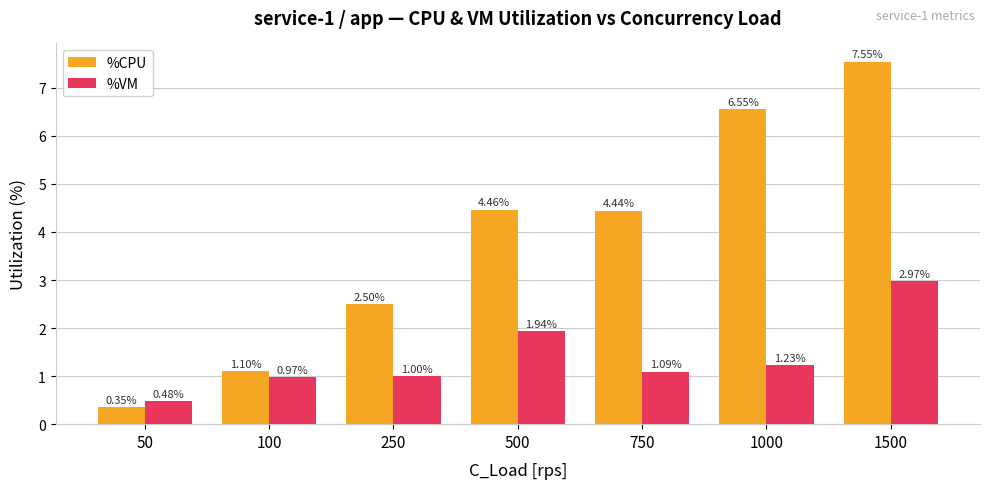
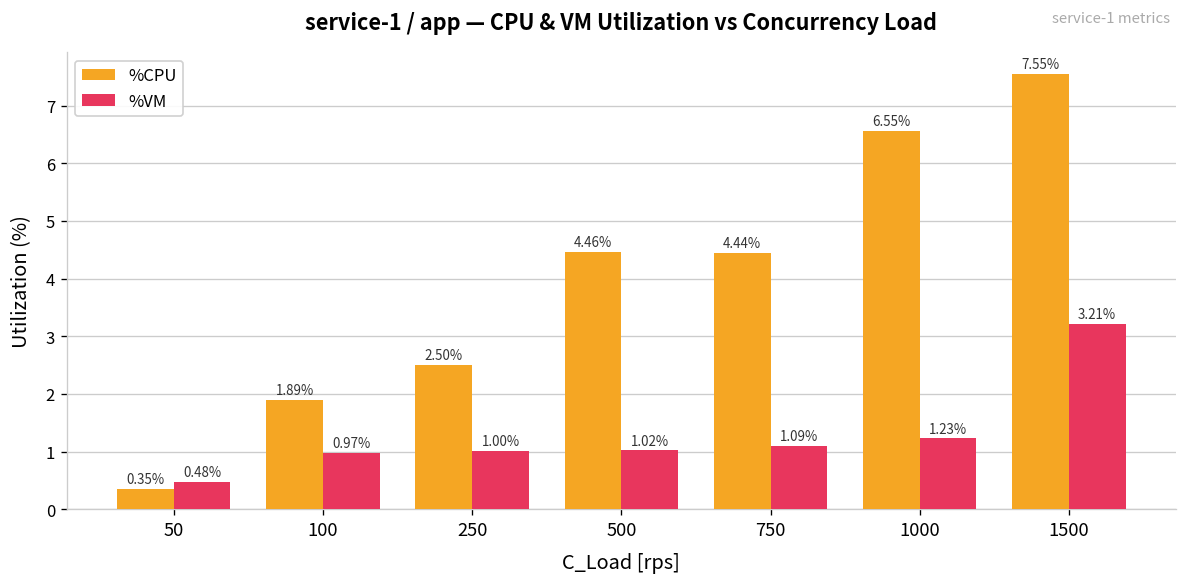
%CPU, 100: 1.10% -> 1.89%
%VM, 500: 1.94% -> 1.02%
%VM, 1500: 2.97% -> 3.21%
